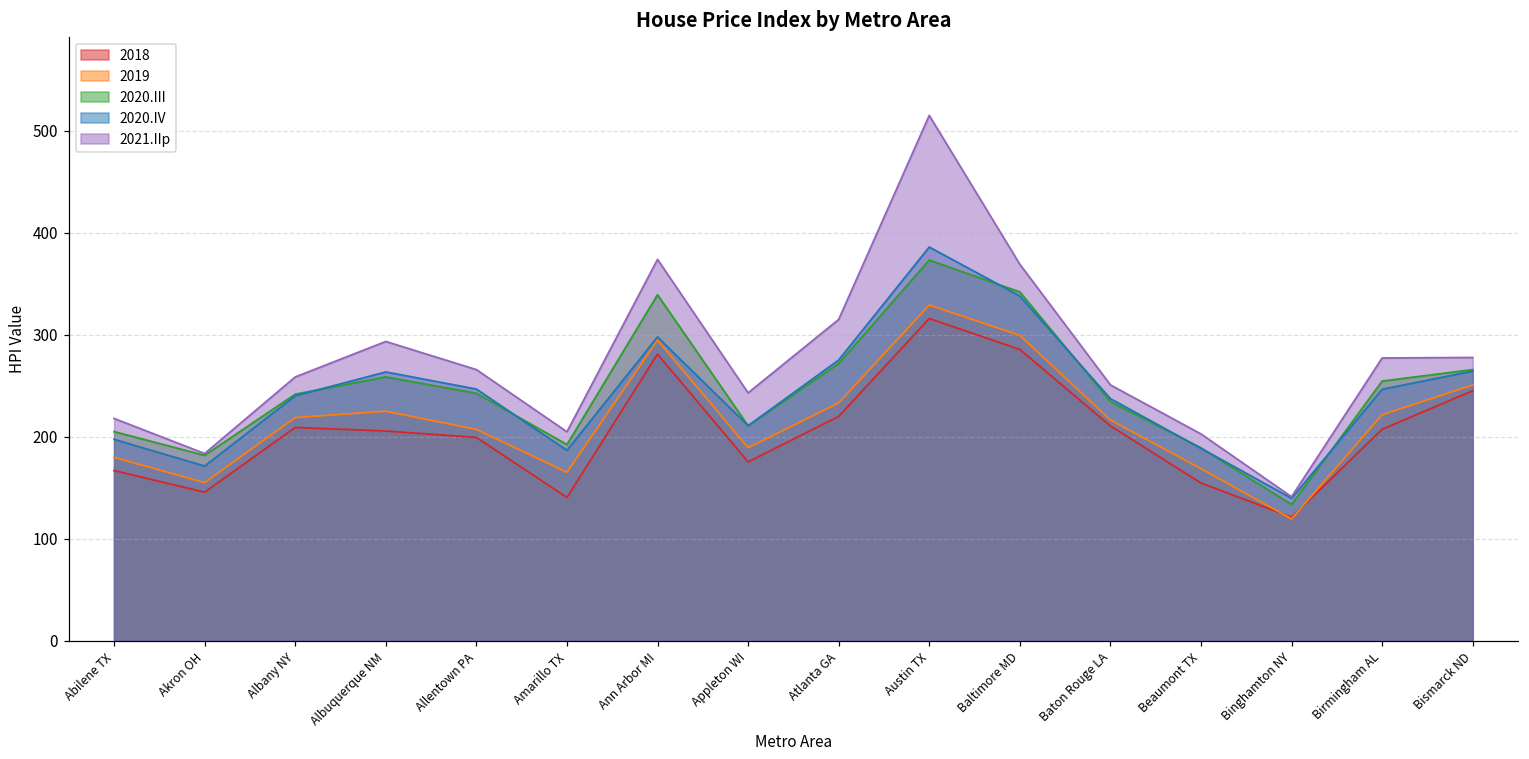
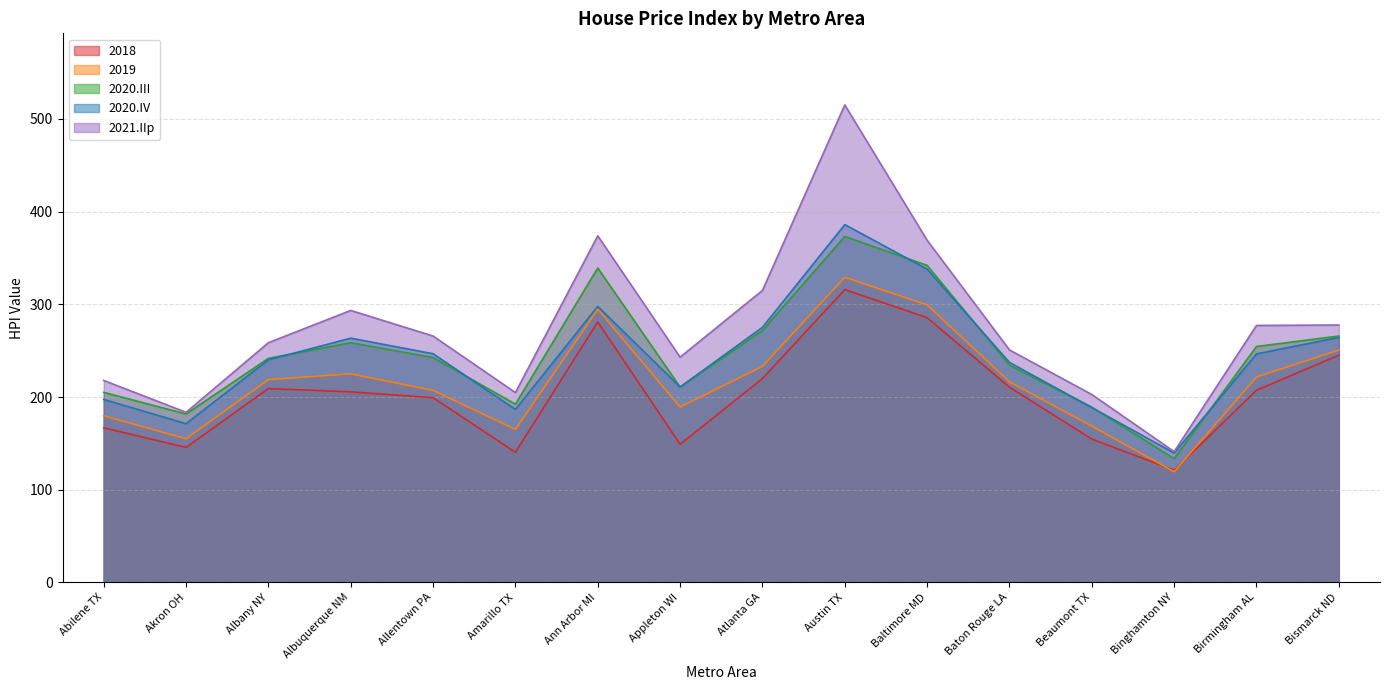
2018, Appleton WI: 180 -> 150
